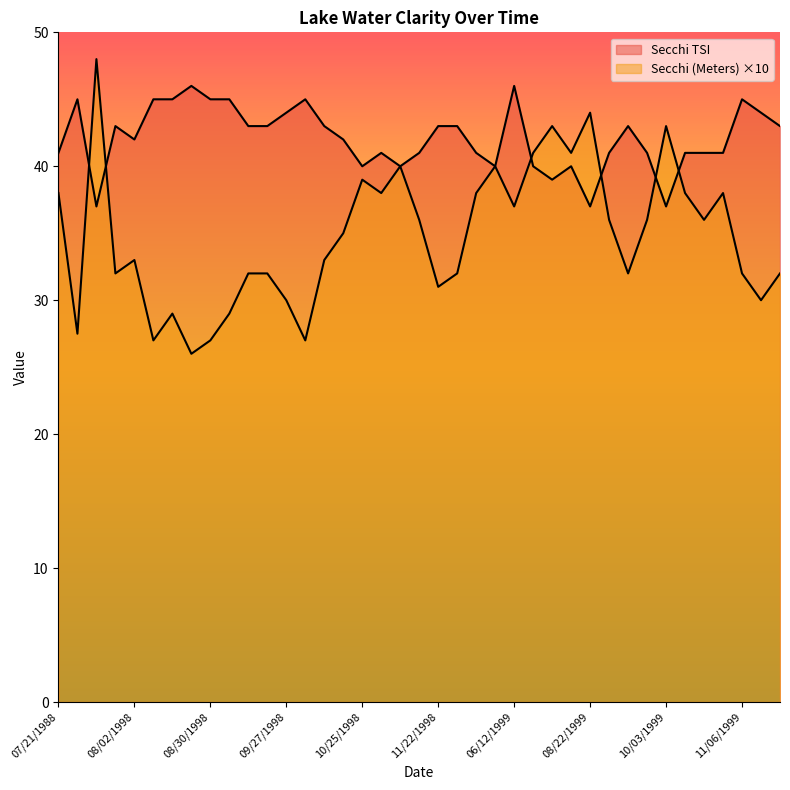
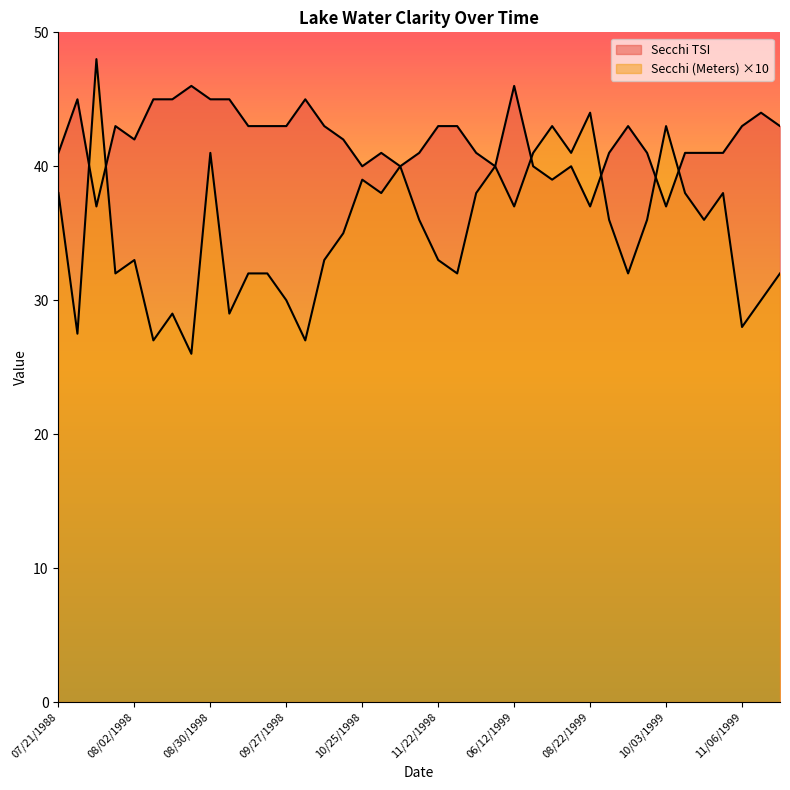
Secchi (Meters) ×10, 08/30/1998: 27.0 -> 41.0
Secchi TSI, 09/27/1998: 44 -> 43
Secchi (Meters) ×10, 11/22/1998: 31.0 -> 33.0
Secchi TSI, 11/06/1999: 45 -> 43
Secchi (Meters) ×10, 11/06/1999: 32.0 -> 28.0
